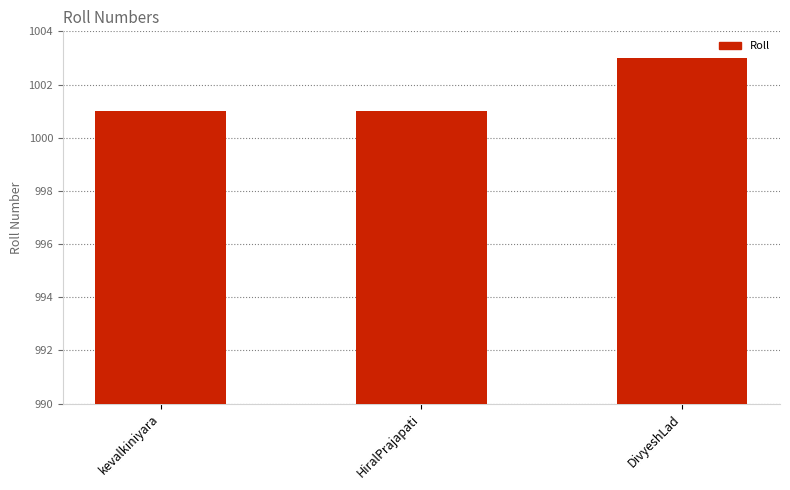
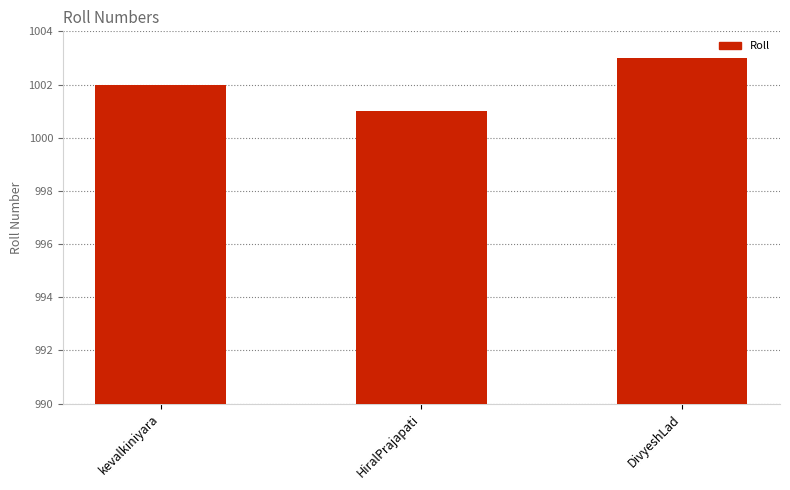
kevalkiniyara: 1001 -> 1002
